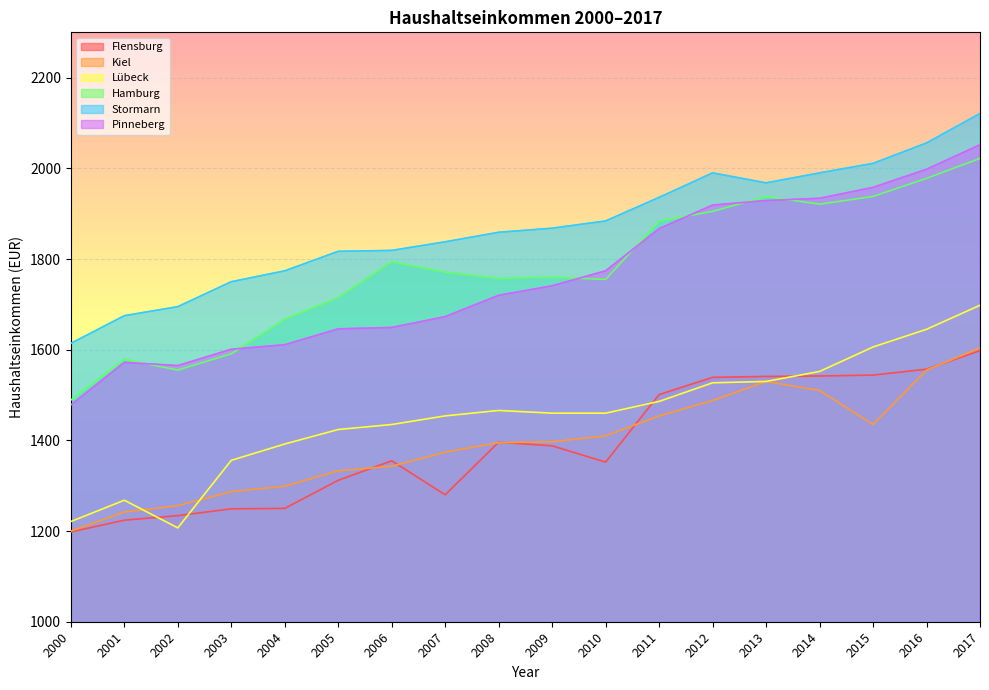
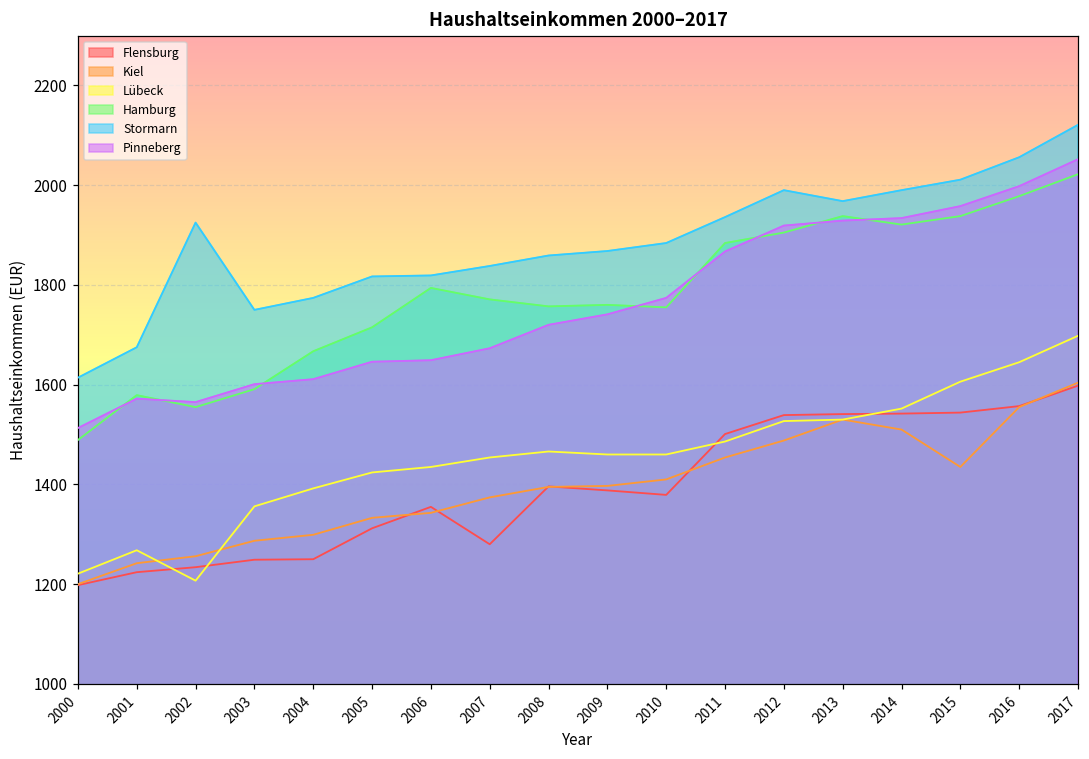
Pinneberg, 2000: 1480 -> 1510
Stormarn, 2002: 1700 -> 1930
Flensburg, 2010: 1350 -> 1380
